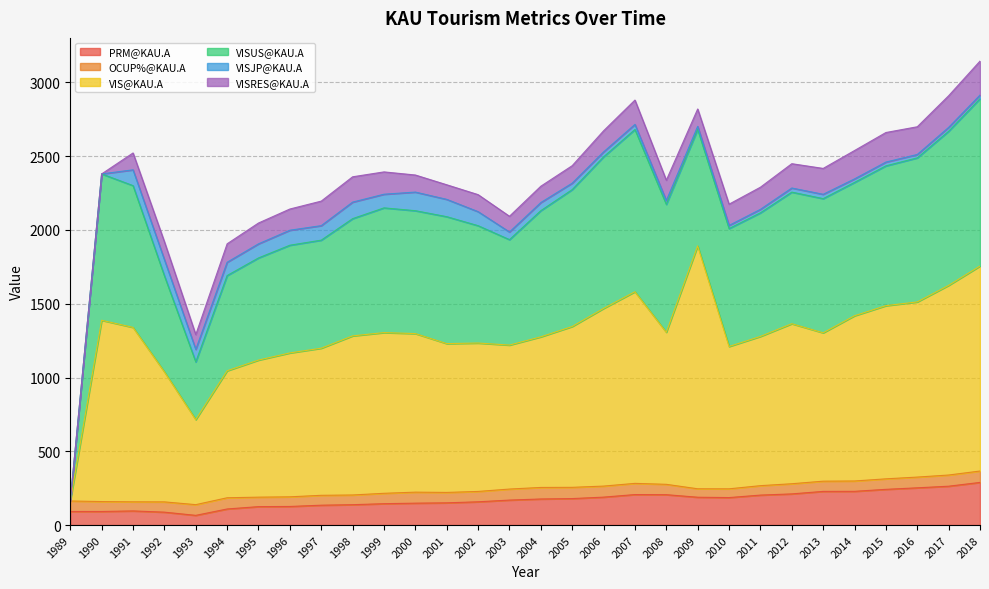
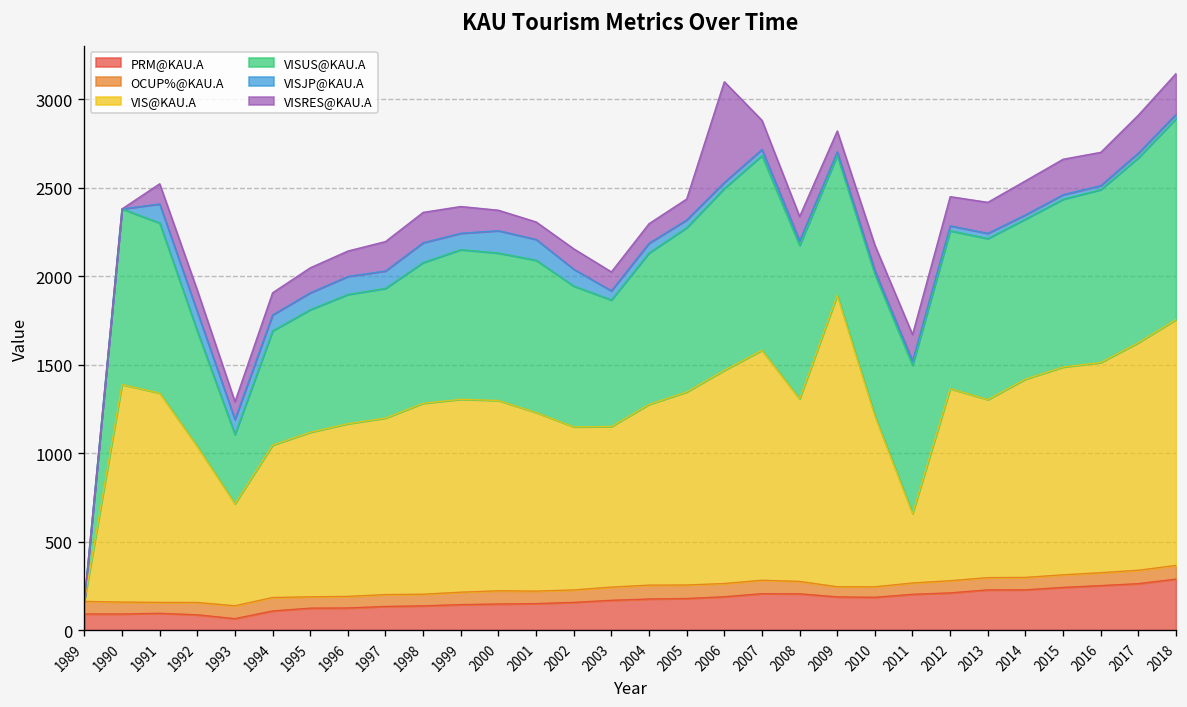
VIS@KAU.A, 2002: 1010 -> 920
VIS@KAU.A, 2003: 980 -> 910
VISRES@KAU.A, 2006: 140 -> 570
VIS@KAU.A, 2011: 1010 -> 390
